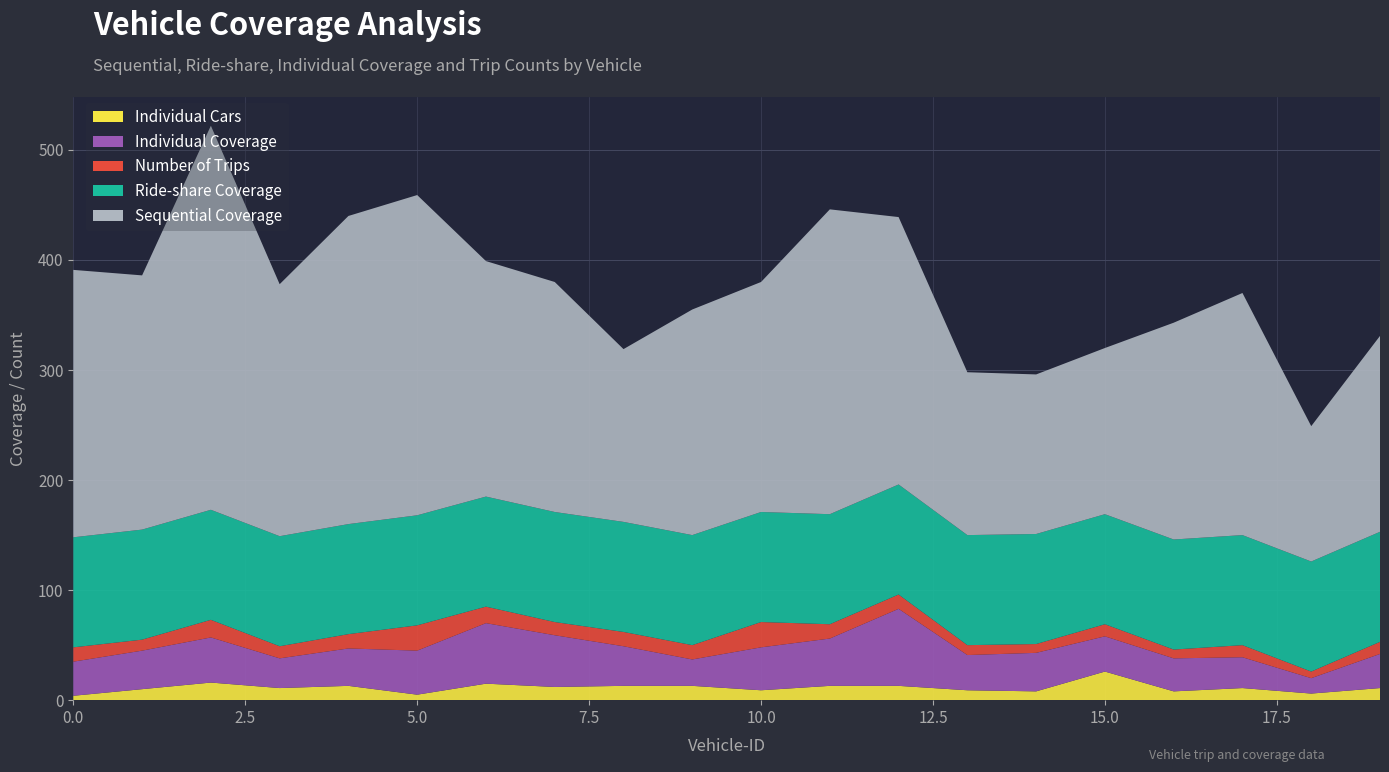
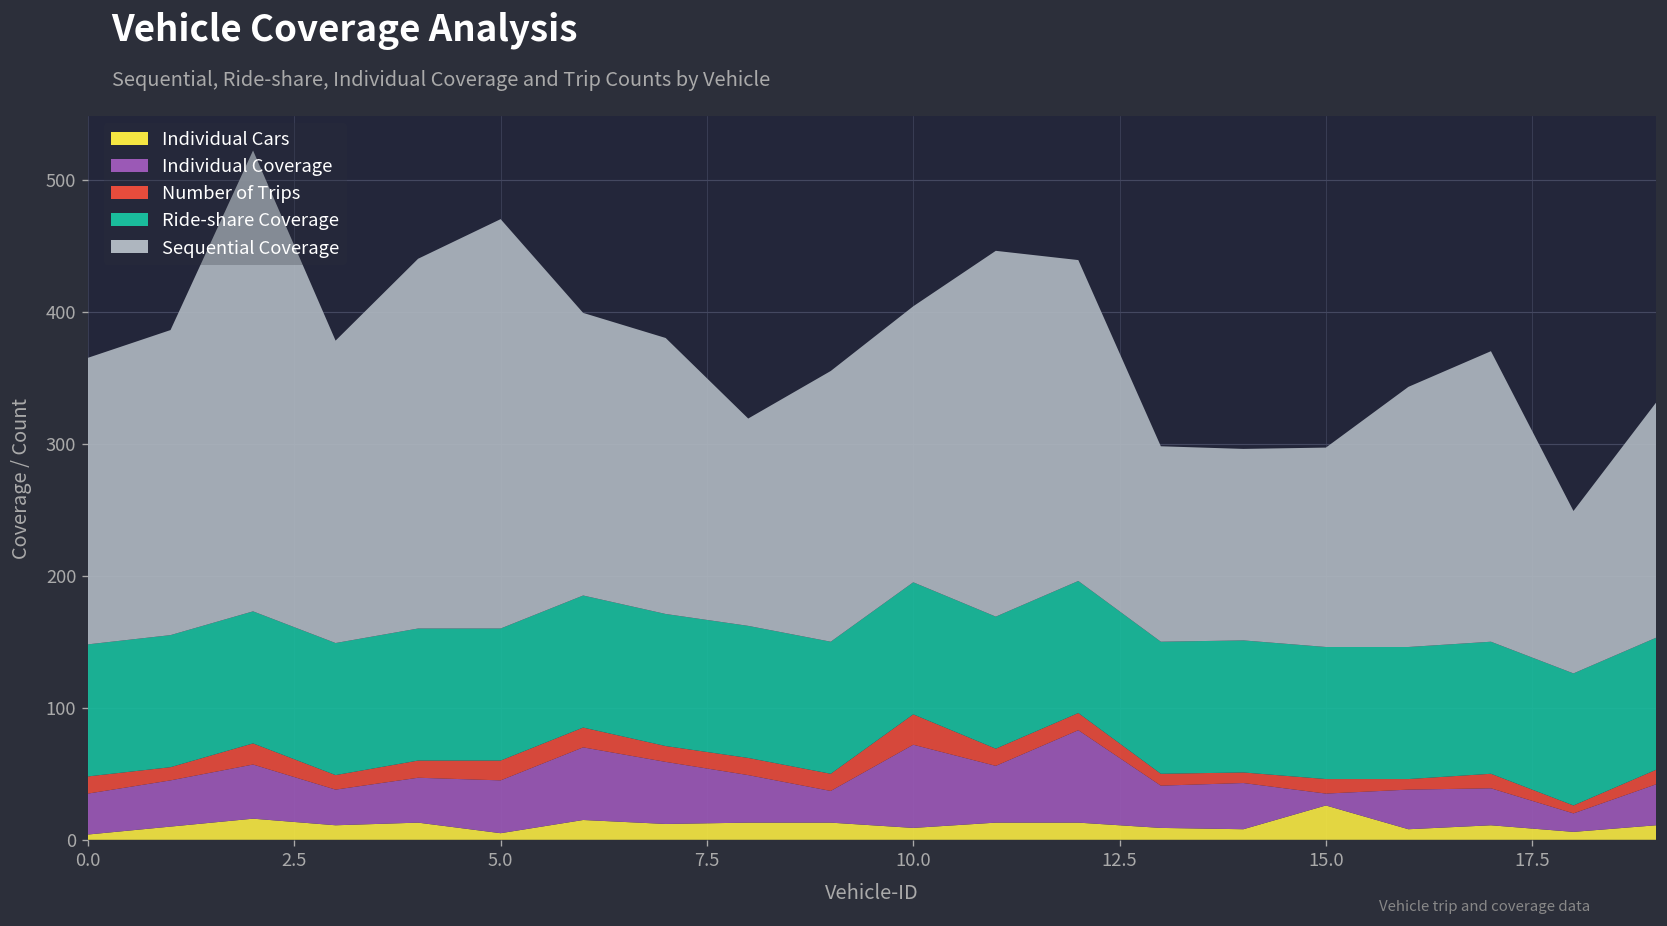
Sequential Coverage, 0.0: 243 -> 217
Number of Trips, 5.0: 23 -> 15
Sequential Coverage, 5.0: 291 -> 310
Individual Coverage, 10.0: 39 -> 63
Individual Coverage, 15.0: 32 -> 9
